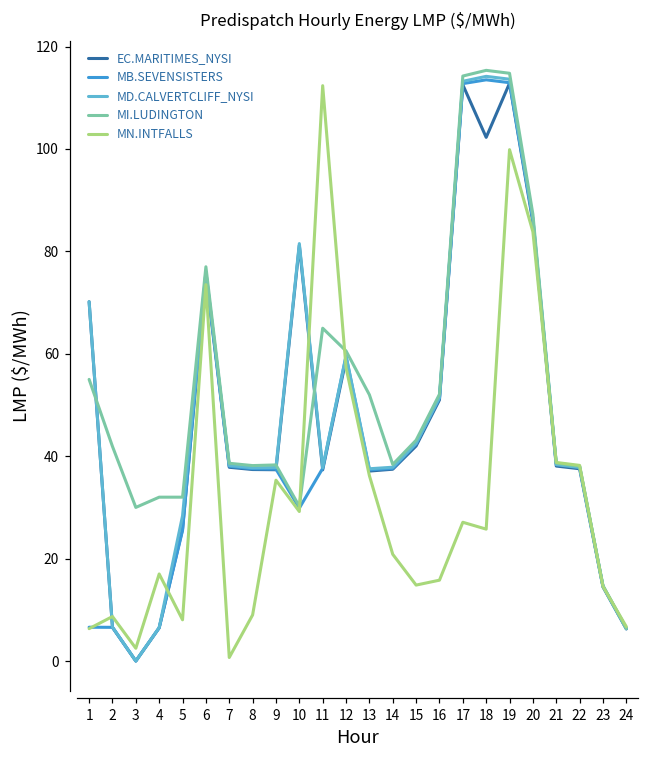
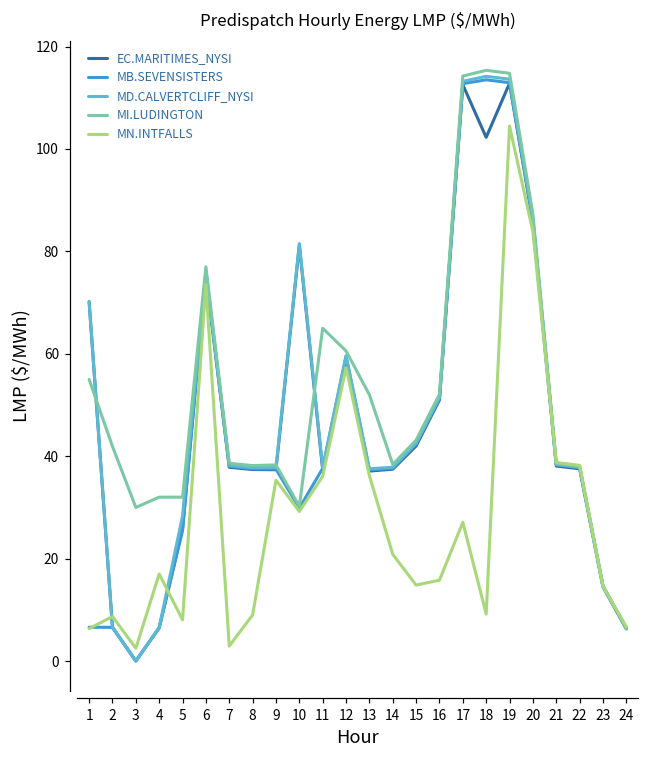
MN.INTFALLS, 7: 1 -> 3
MN.INTFALLS, 11: 112 -> 36
MN.INTFALLS, 18: 26 -> 9
MN.INTFALLS, 19: 100 -> 105
